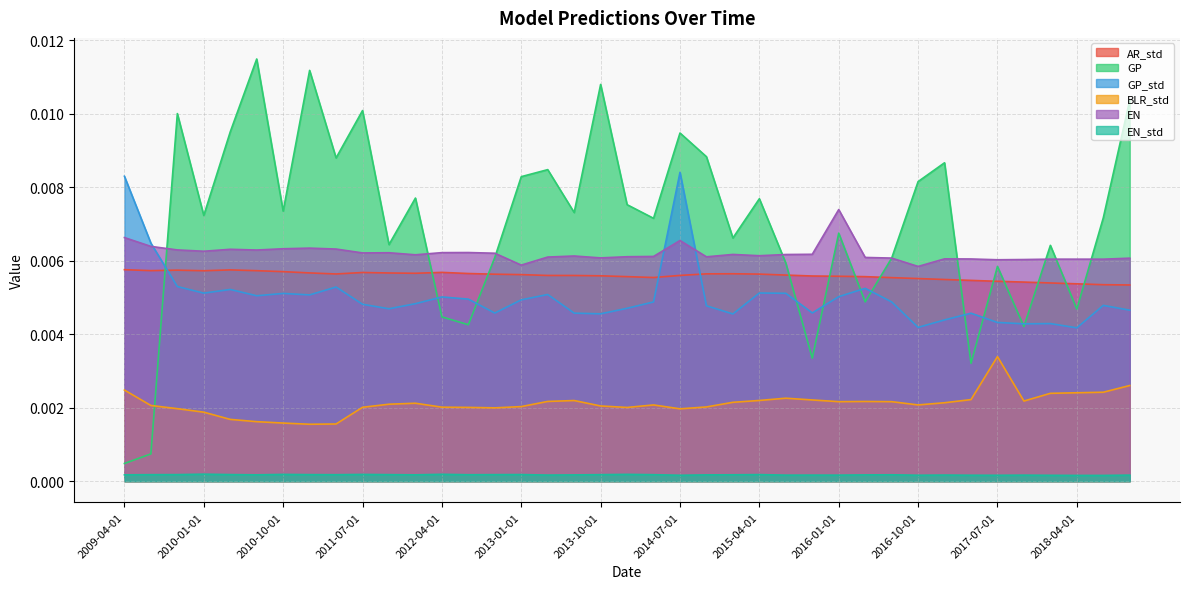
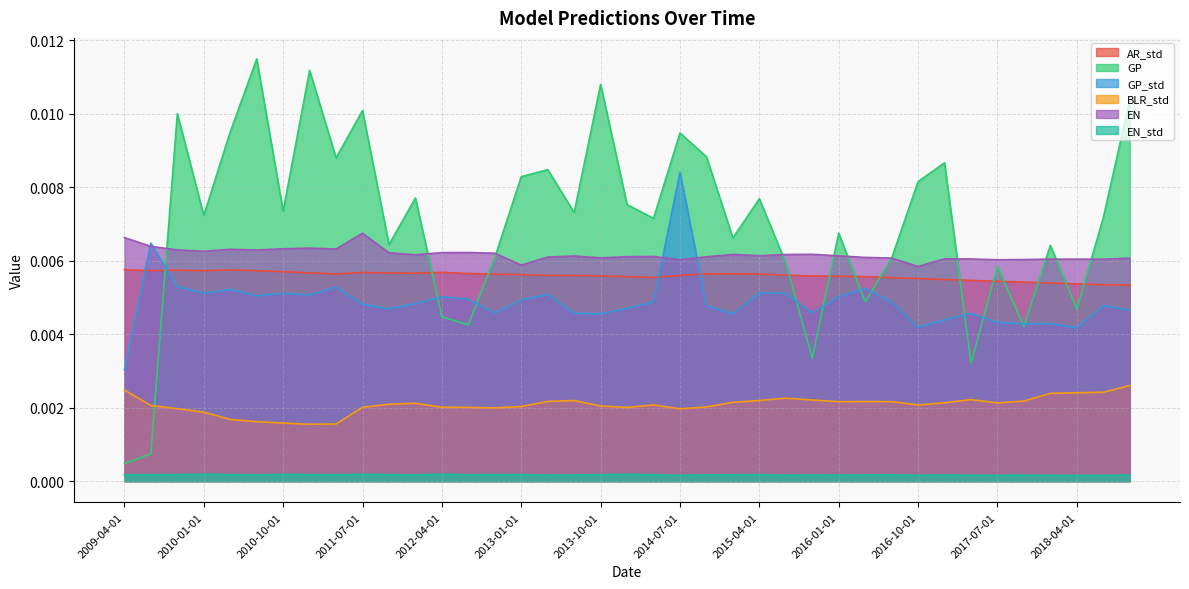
GP_std, 2009-04-01: 0.0083 -> 0.0030
EN, 2011-07-01: 0.0062 -> 0.0067
EN, 2014-07-01: 0.0065 -> 0.0060
EN, 2016-01-01: 0.0074 -> 0.0061
BLR_std, 2017-07-01: 0.0034 -> 0.0021
